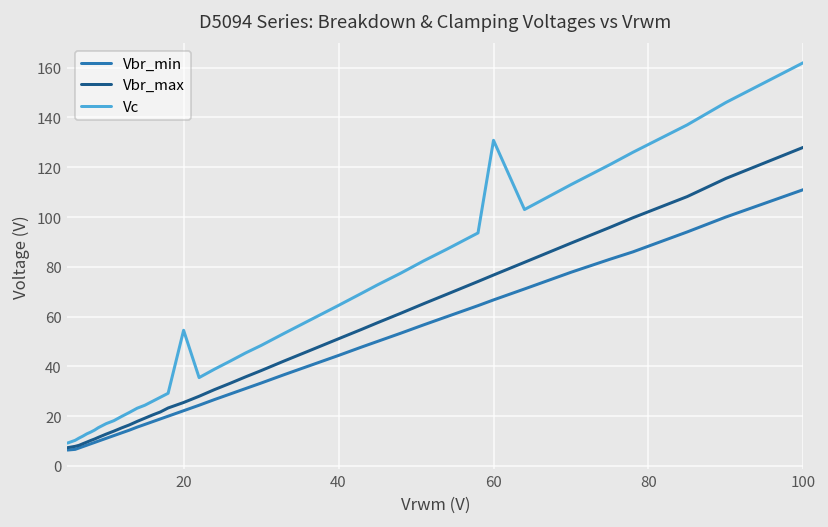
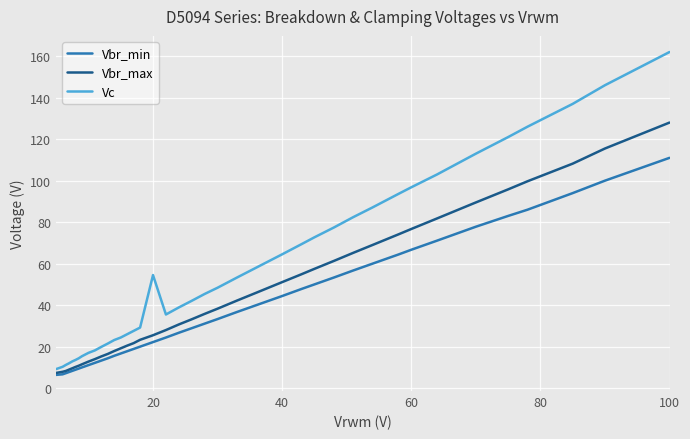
Vc, 60: 131 -> 97
